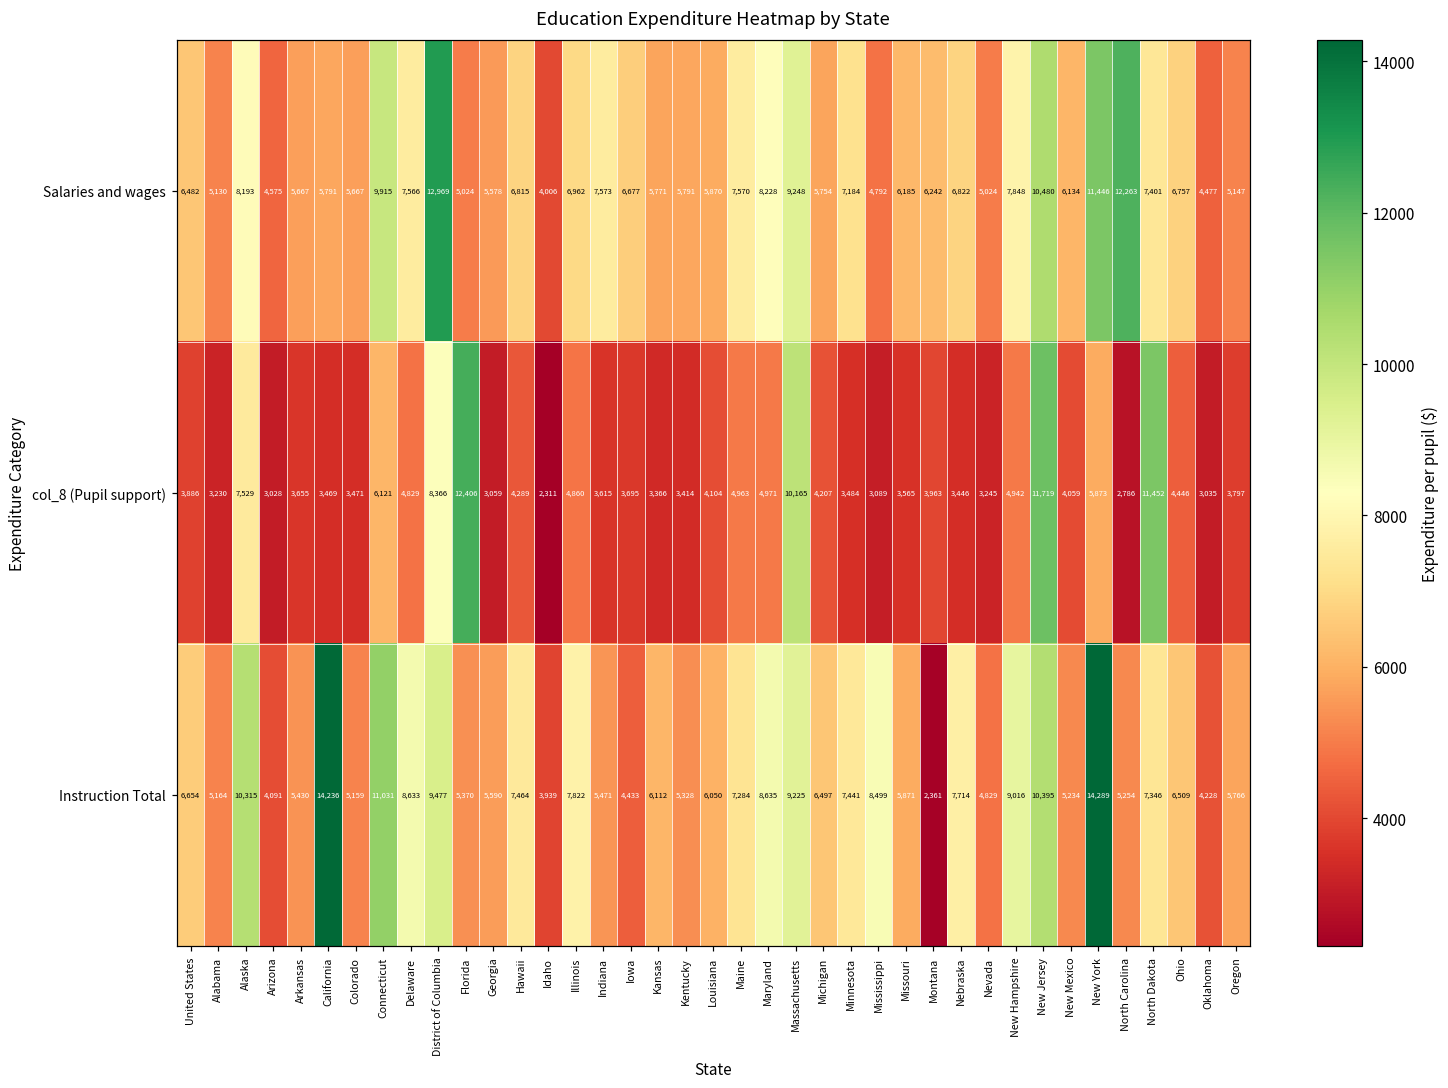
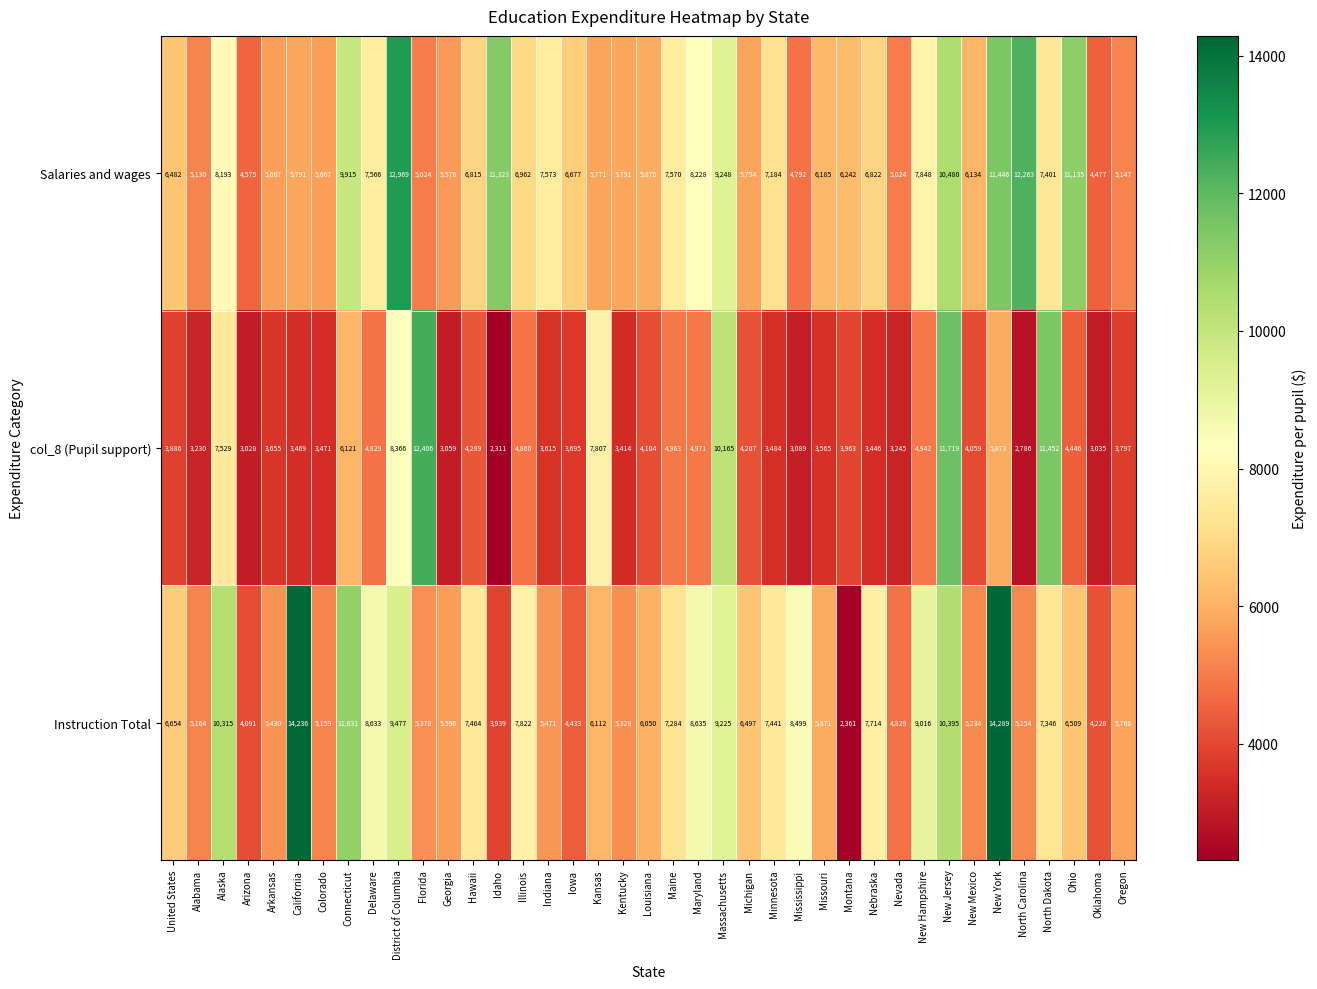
Salaries and wages, Idaho: 4,006 -> 11,323
Salaries and wages, Ohio: 6,757 -> 11,135
col_8 (Pupil support), Kansas: 3,366 -> 7,807
